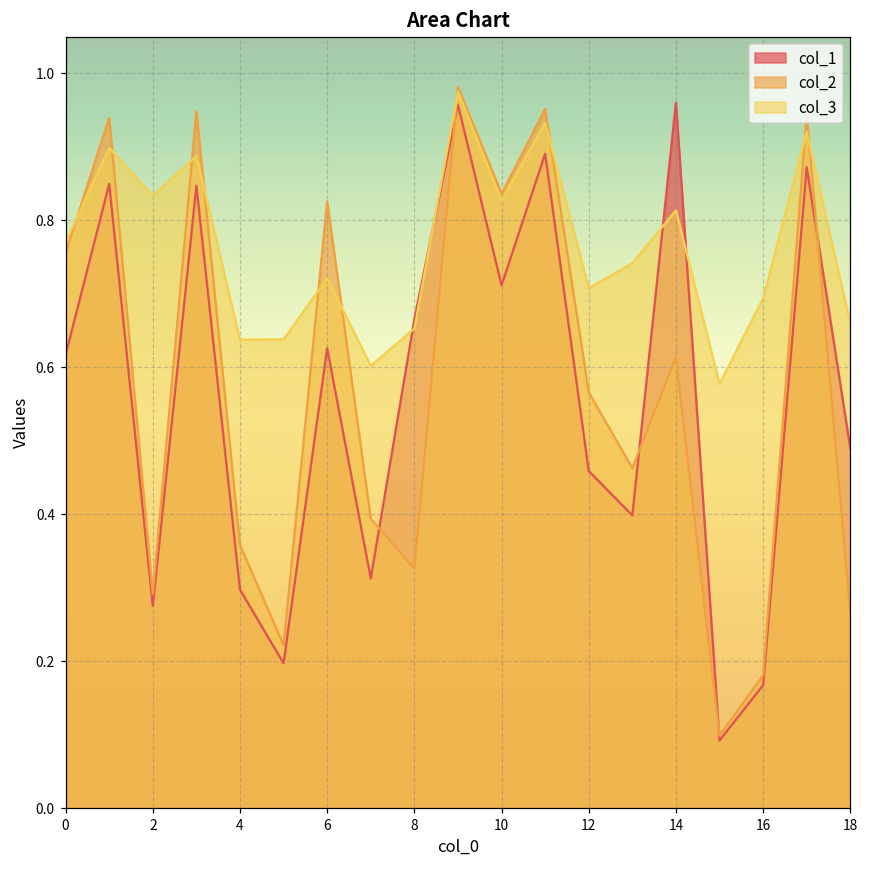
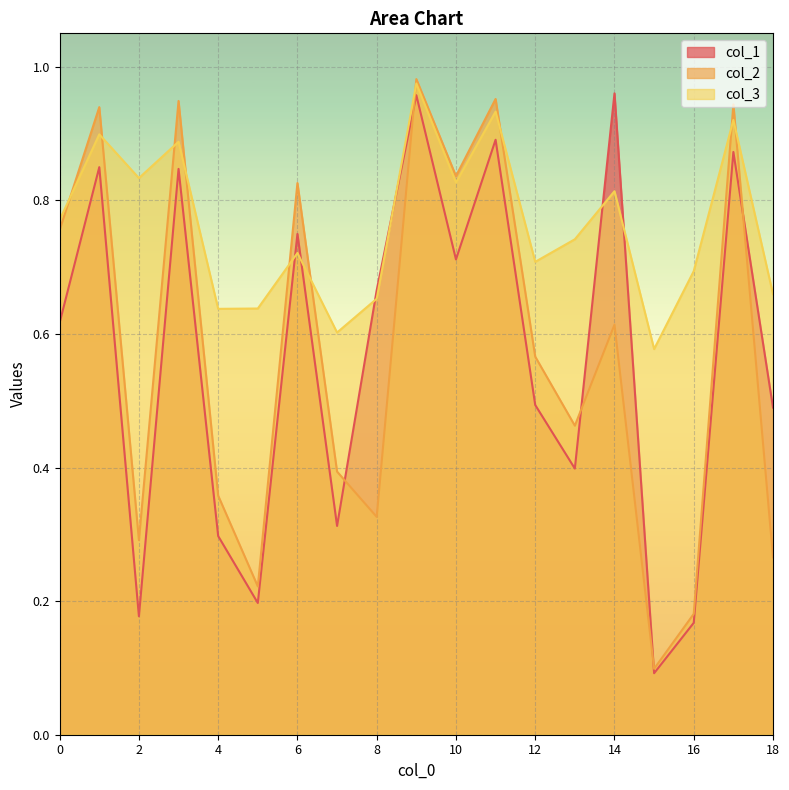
col_1, 2: 0.28 -> 0.18
col_1, 6: 0.63 -> 0.75
col_1, 12: 0.46 -> 0.49
